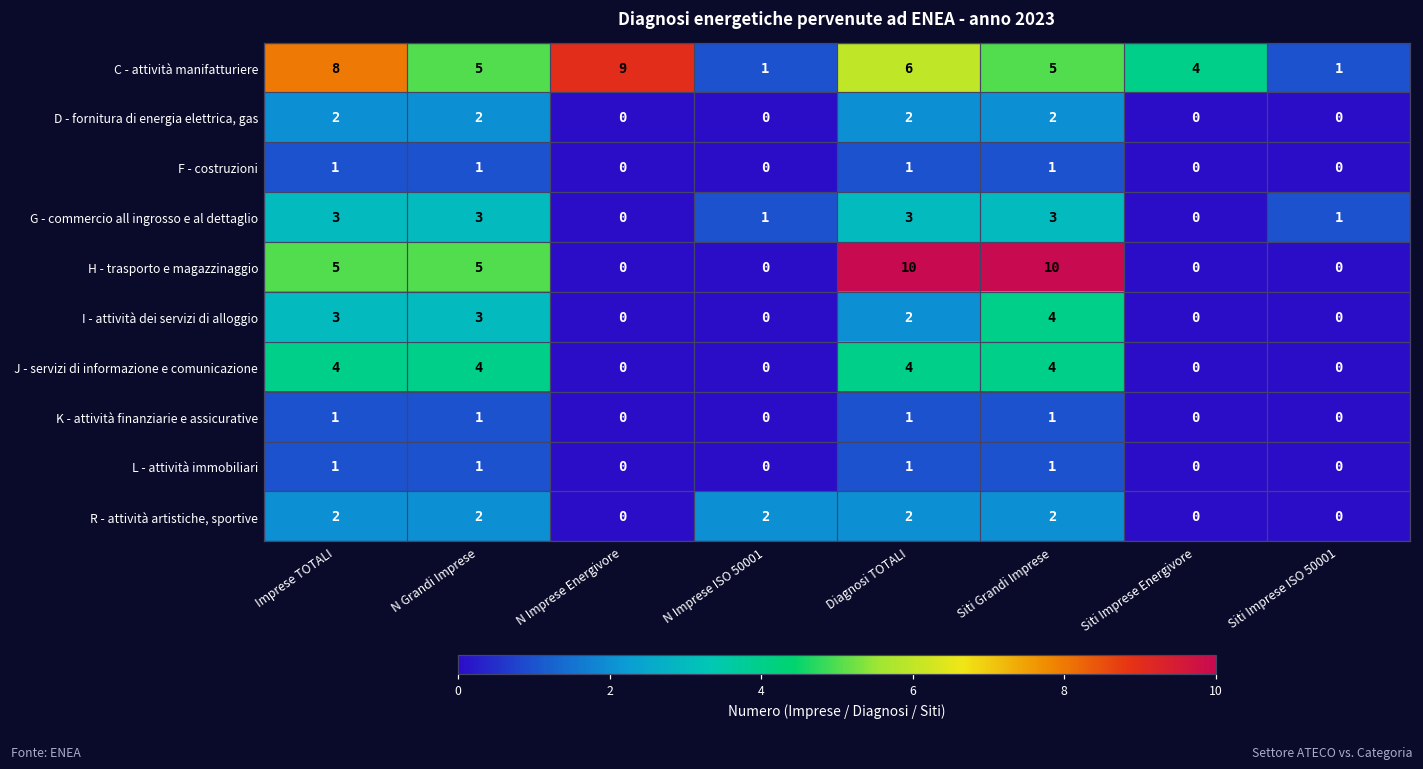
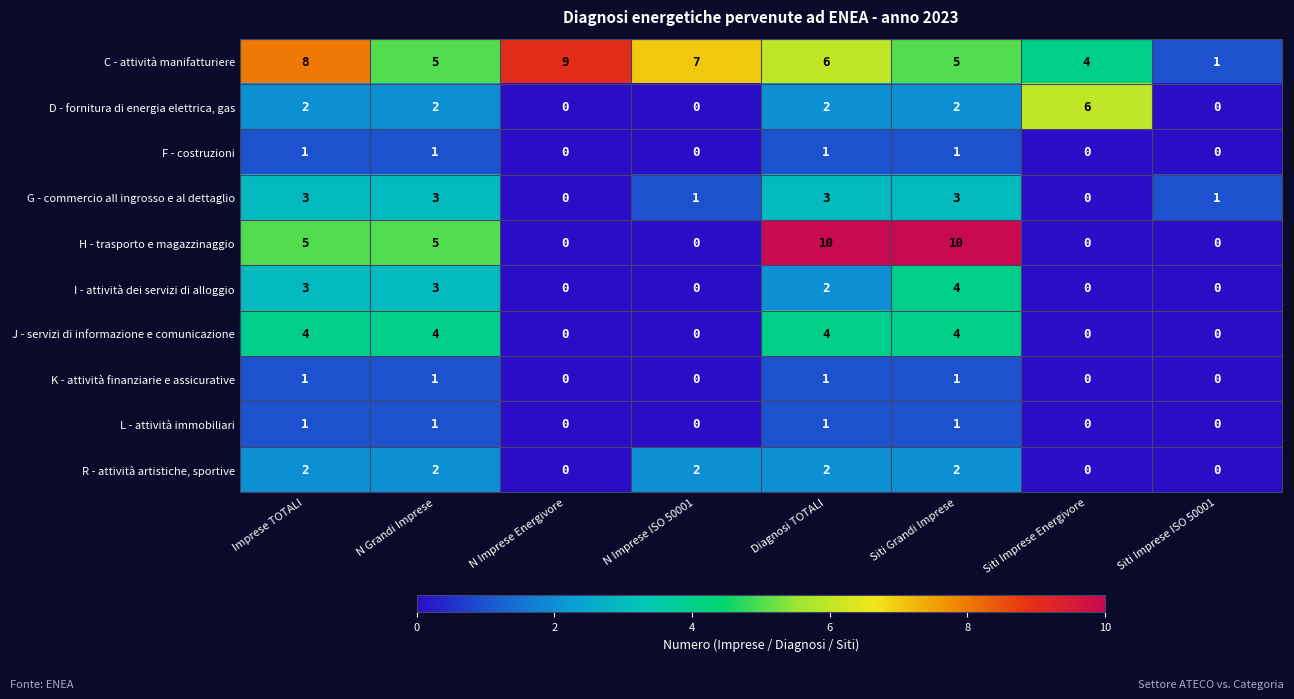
C - attività manifatturiere, N Imprese ISO 50001: 1 -> 7
D - fornitura di energia elettrica, gas, Siti Imprese Energivore: 0 -> 6
